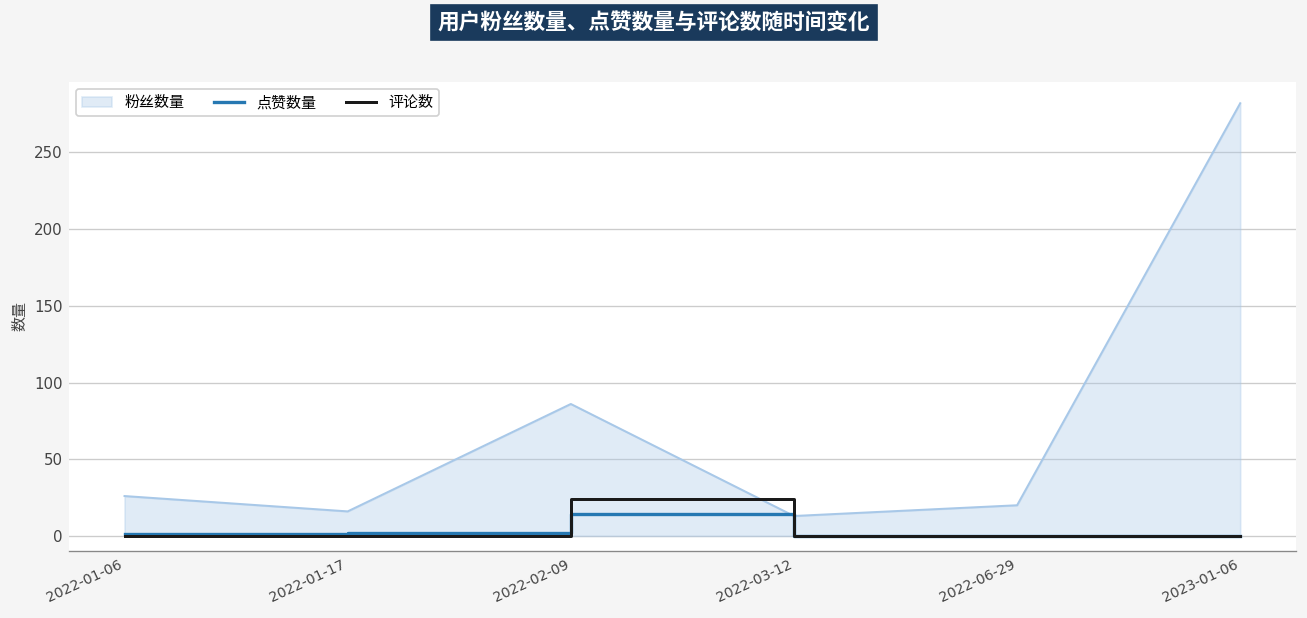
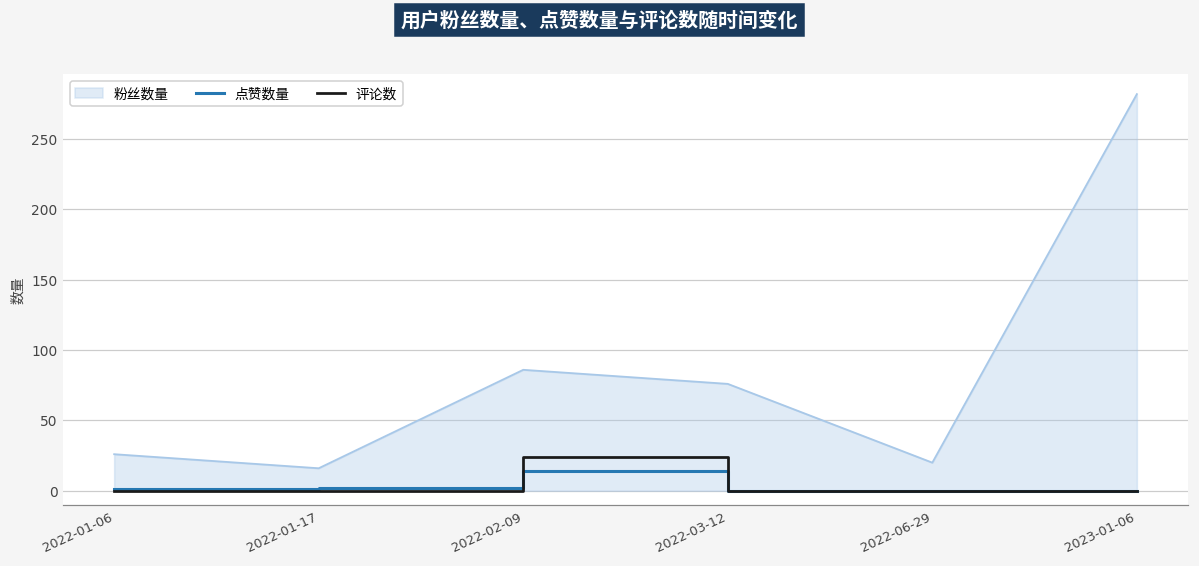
粉丝数量, 2022-03-12: 13 -> 76
